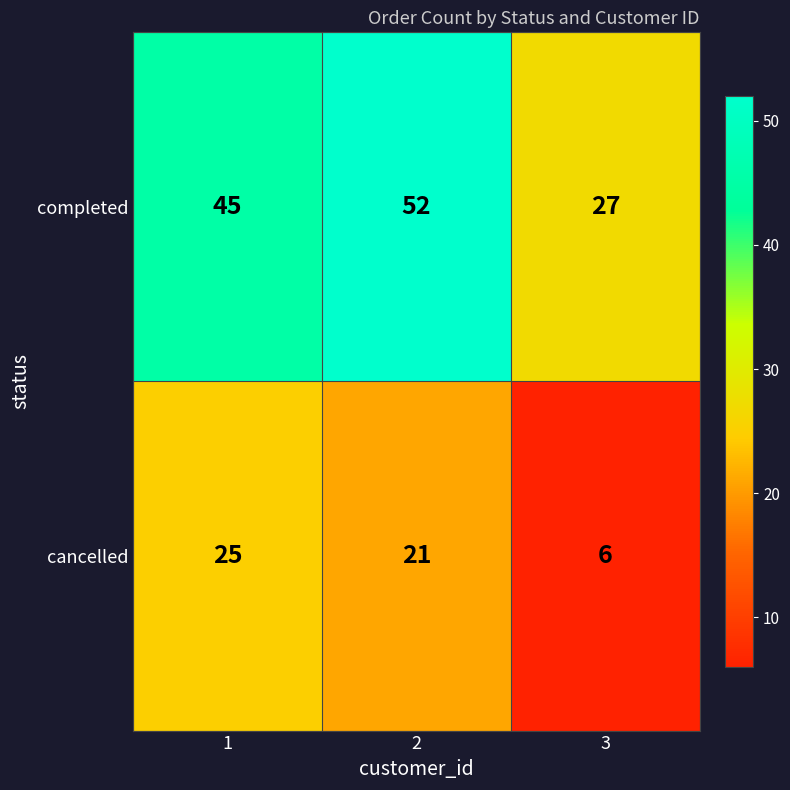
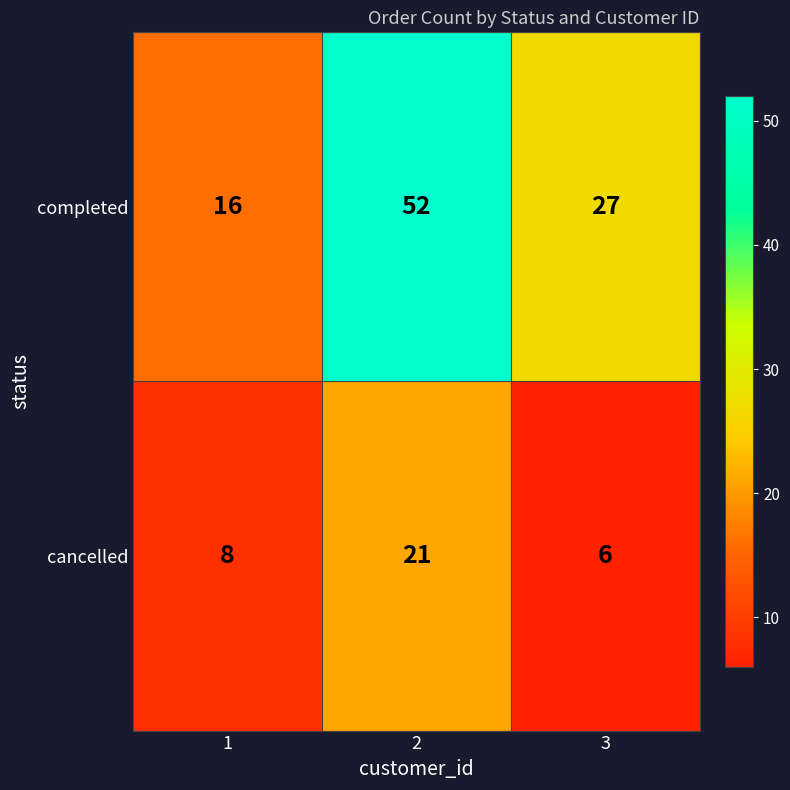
completed, 1: 45 -> 16
cancelled, 1: 25 -> 8
